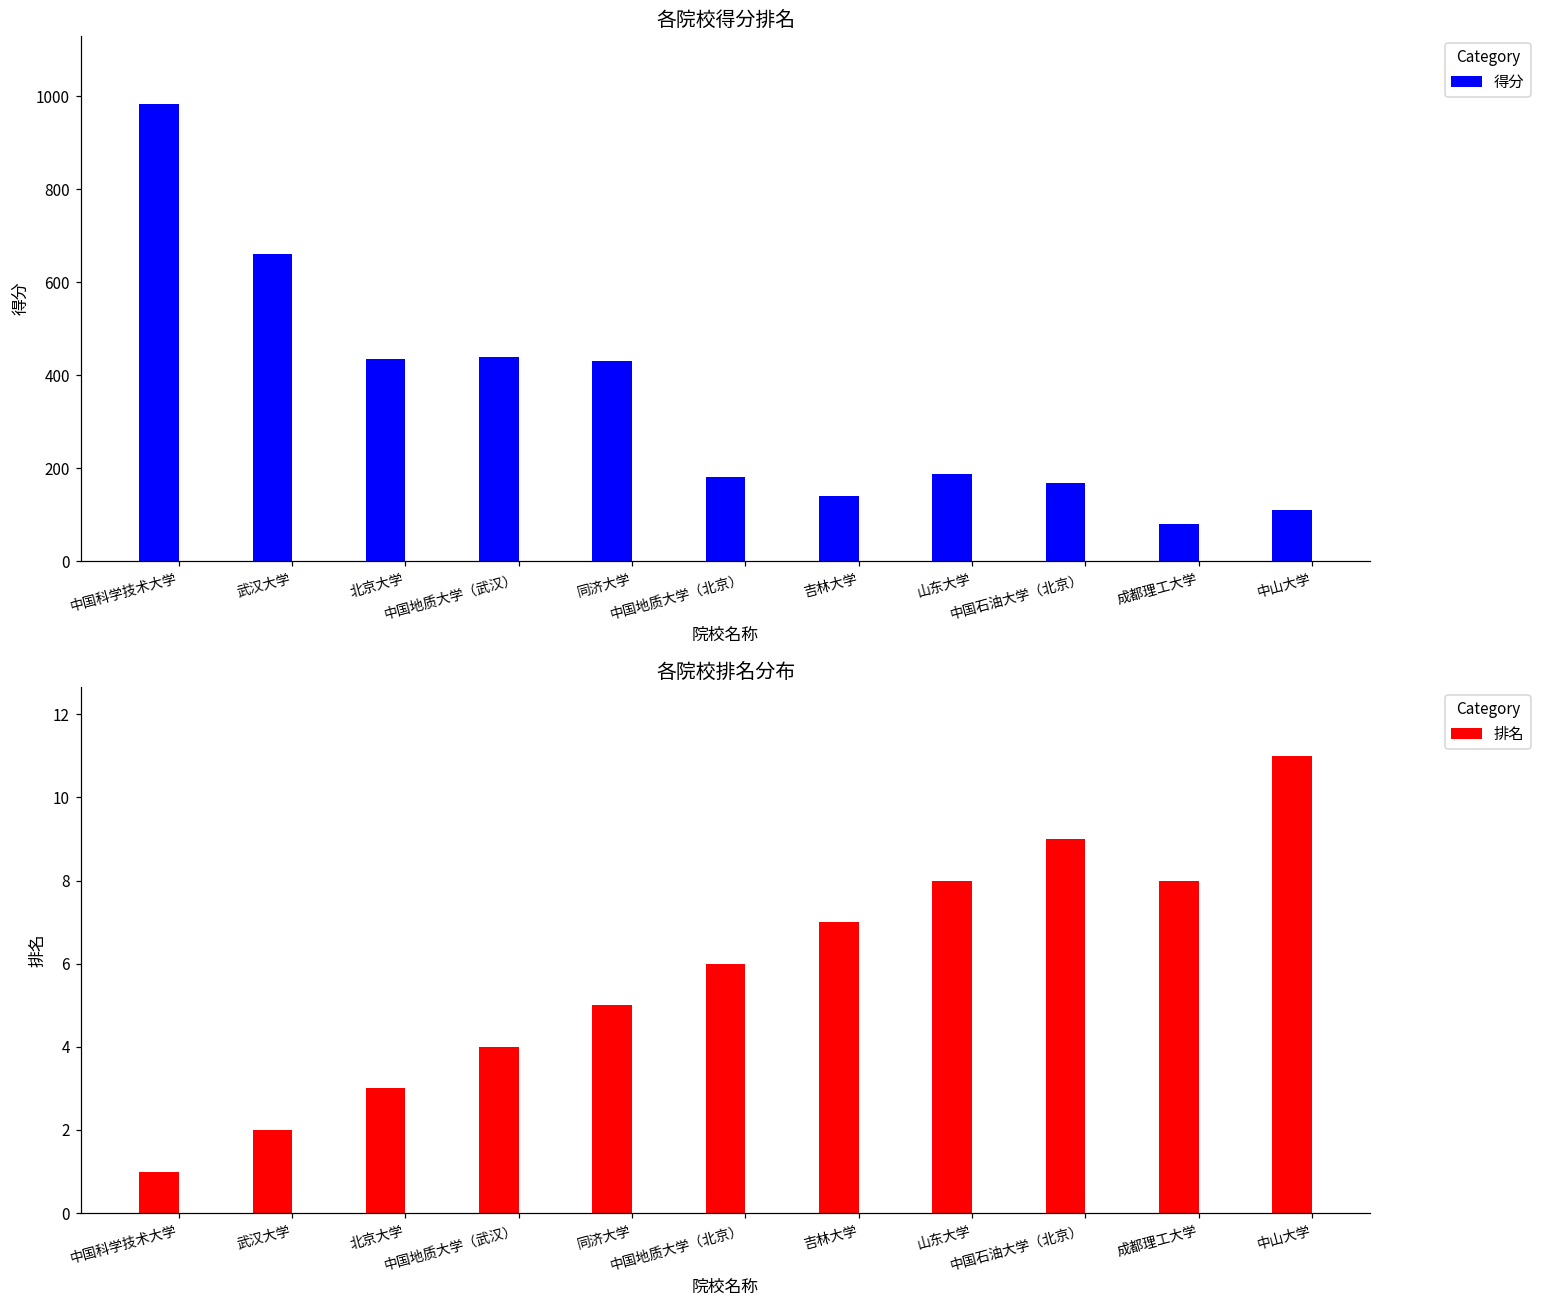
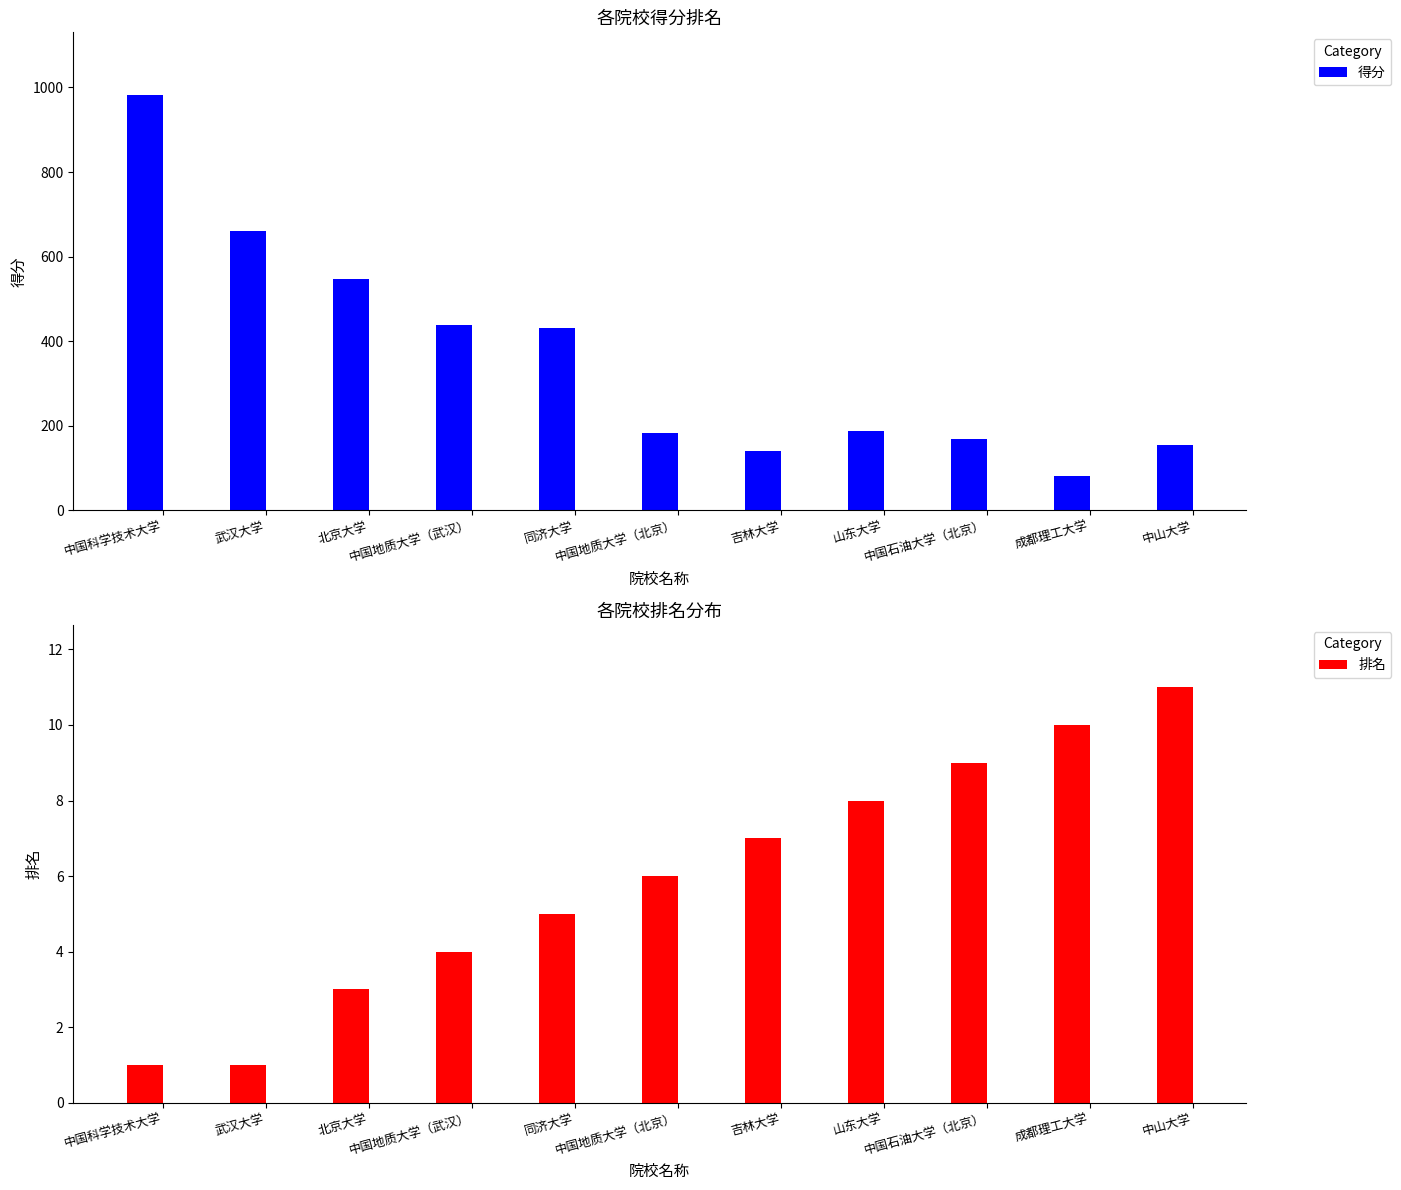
各院校得分排名, 北京大学: 440 -> 550
各院校得分排名, 中山大学: 110 -> 150
各院校排名分布, 武汉大学: 2 -> 1
各院校排名分布, 成都理工大学: 8 -> 10
